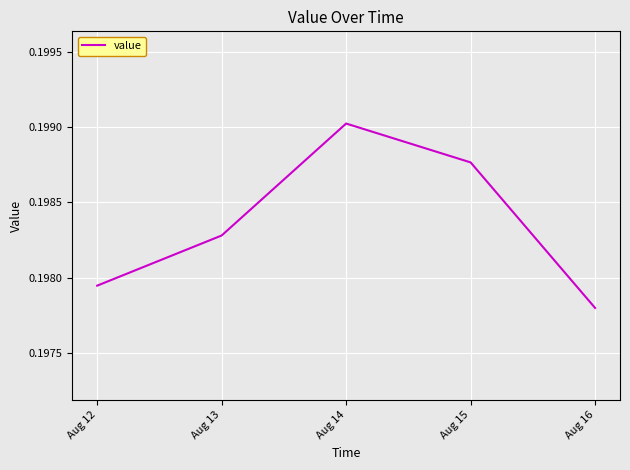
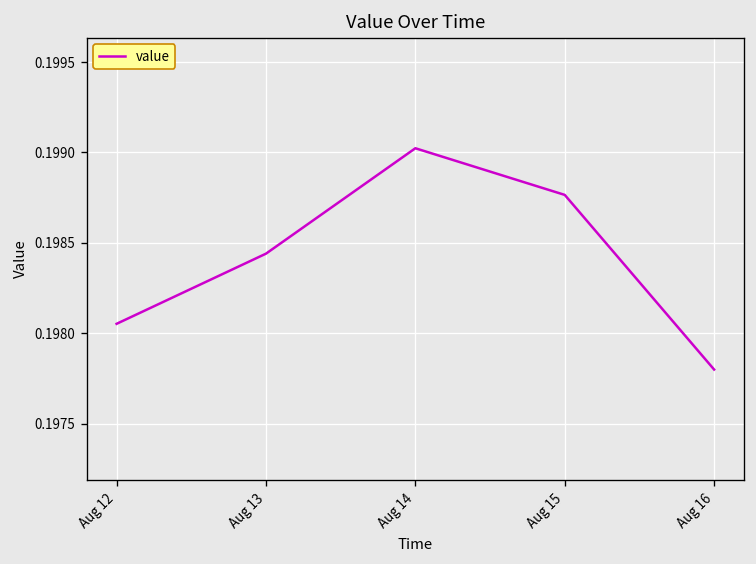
Aug 12: 0.19795 -> 0.19805
Aug 13: 0.19828 -> 0.19844
